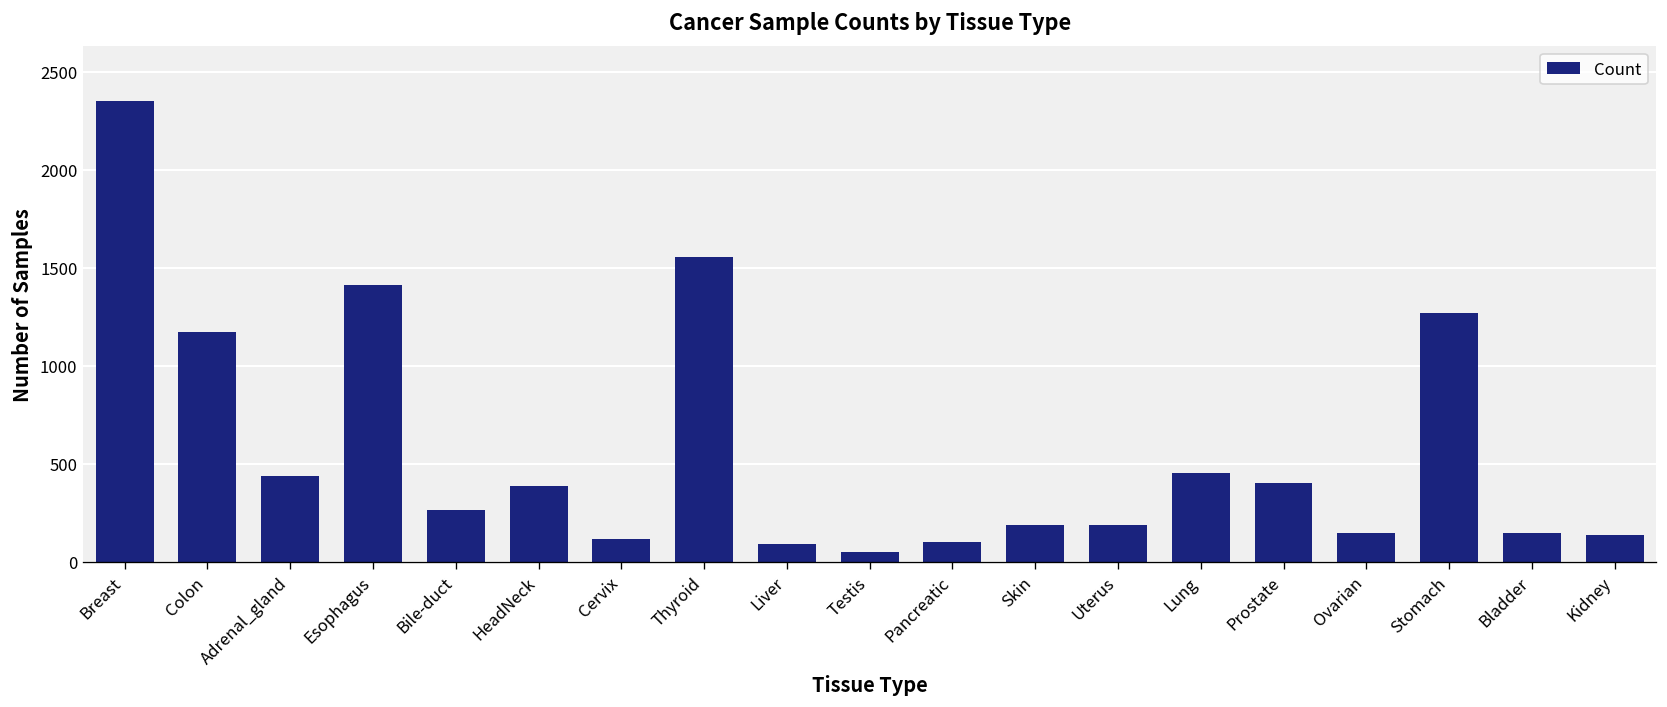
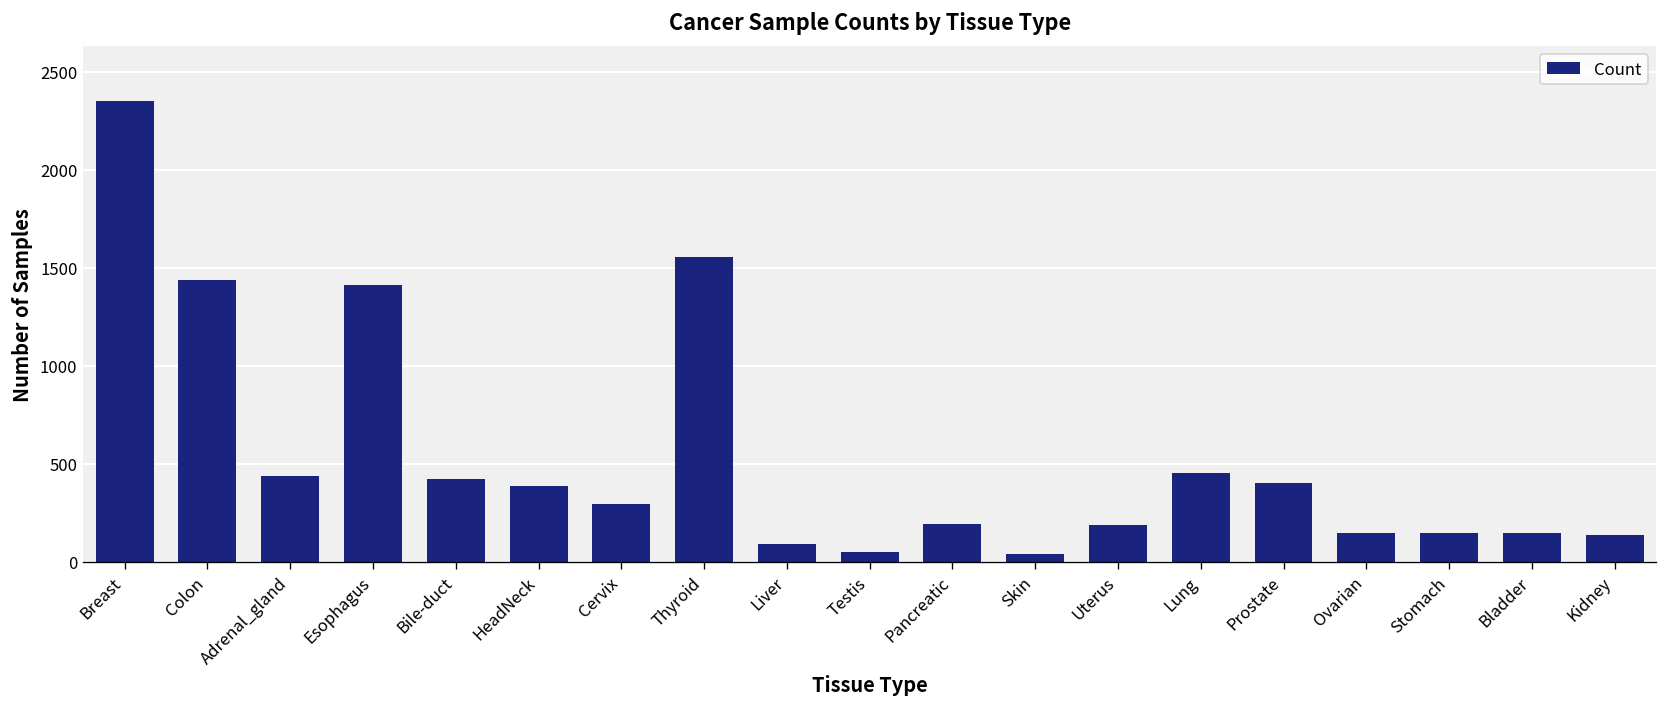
Colon: 1170 -> 1440
Bile-duct: 260 -> 420
Cervix: 110 -> 290
Pancreatic: 100 -> 200
Skin: 190 -> 40
Stomach: 1270 -> 150
